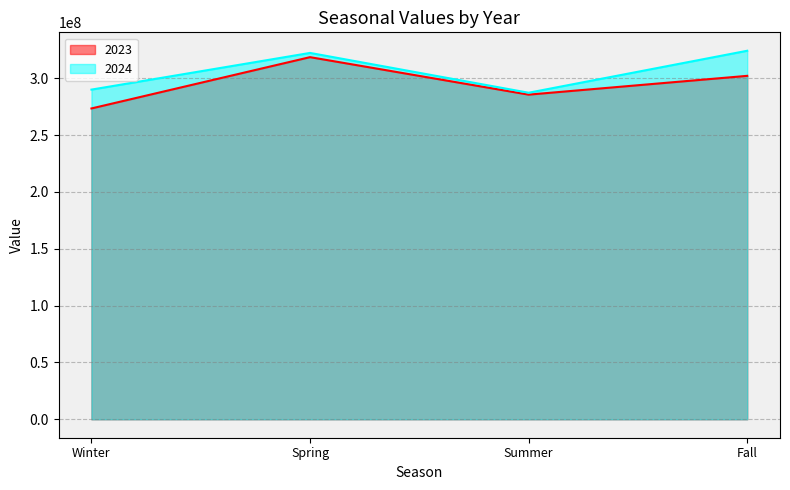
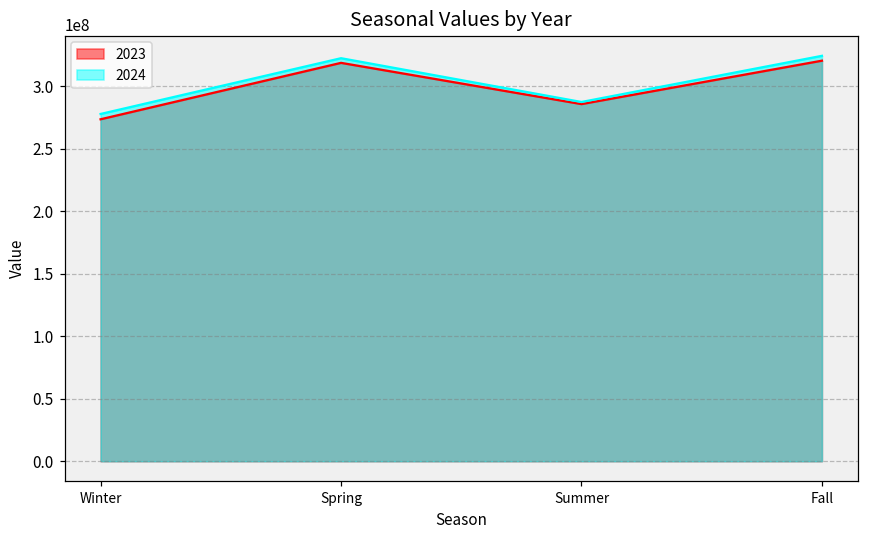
2024, Winter: 290000000 -> 278000000
2023, Fall: 302000000 -> 320000000
